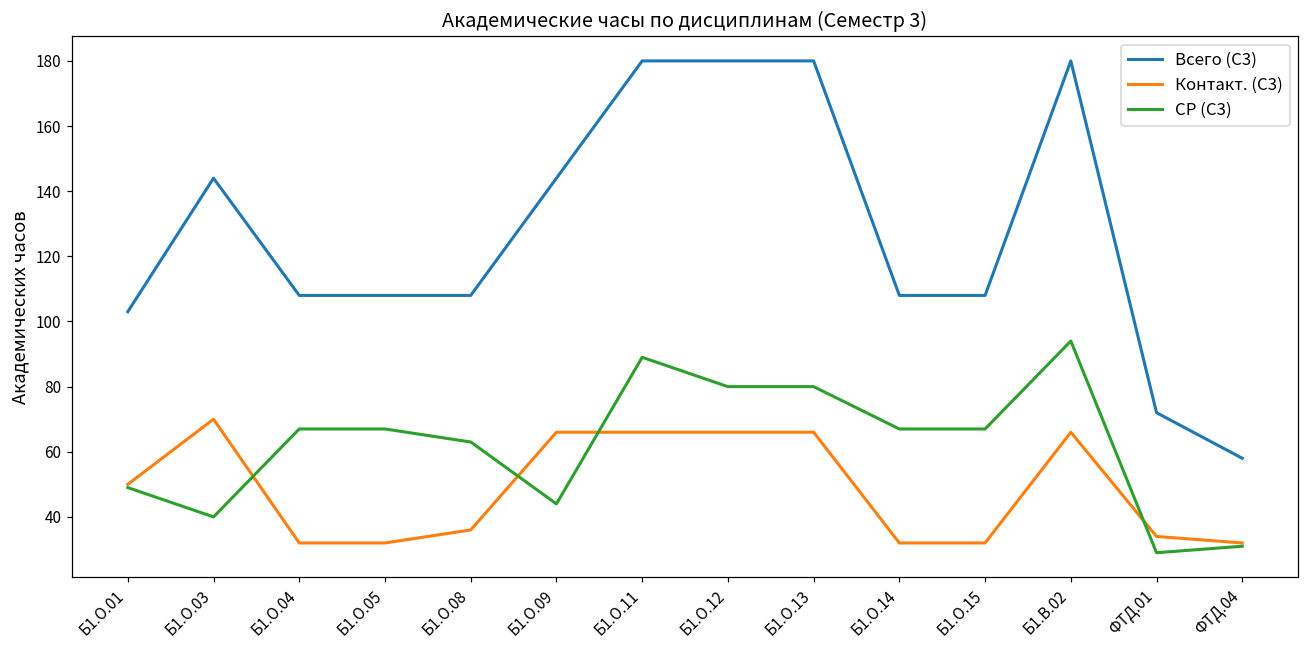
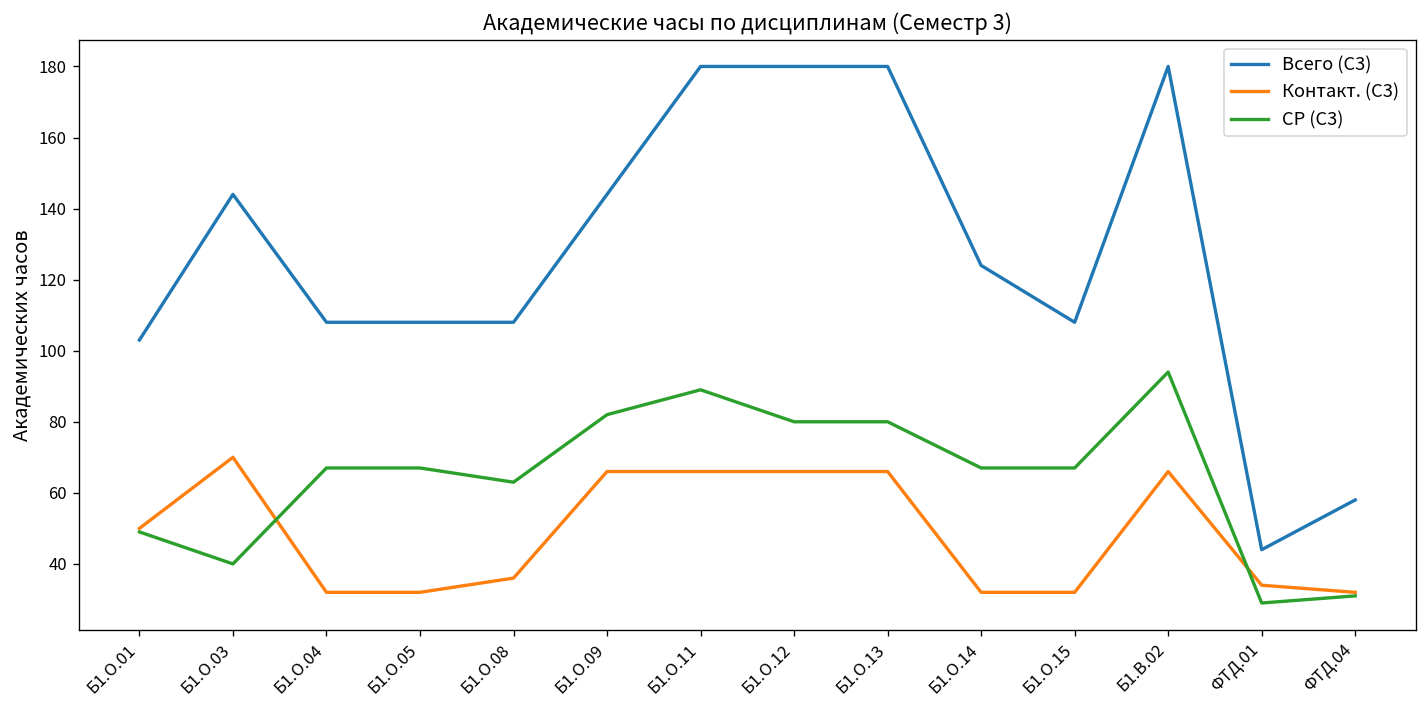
СР (С3), Б1.О.09: 44 -> 82
Всего (С3), Б1.О.14: 108 -> 124
Всего (С3), ФТД.01: 72 -> 44
